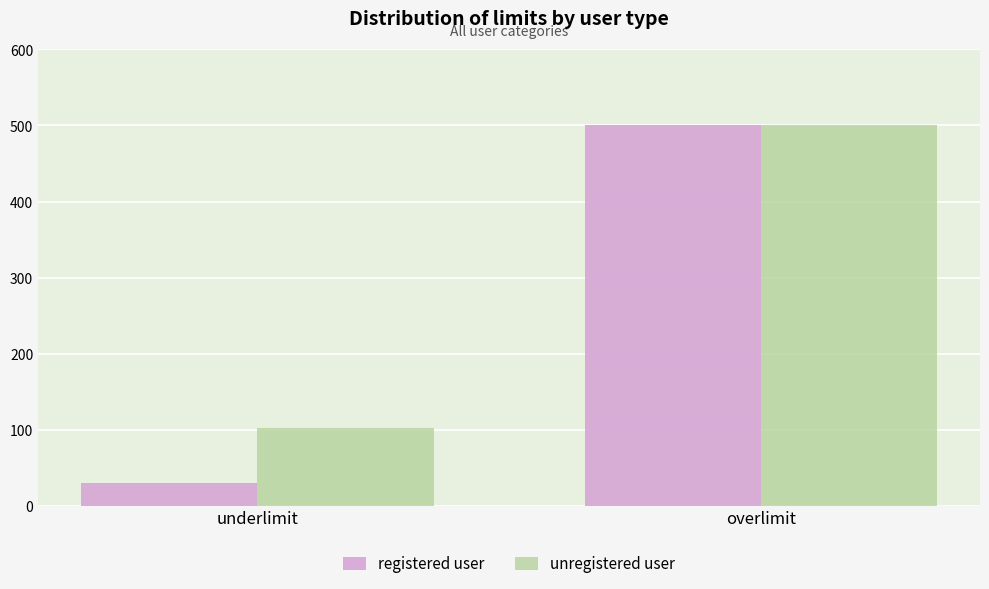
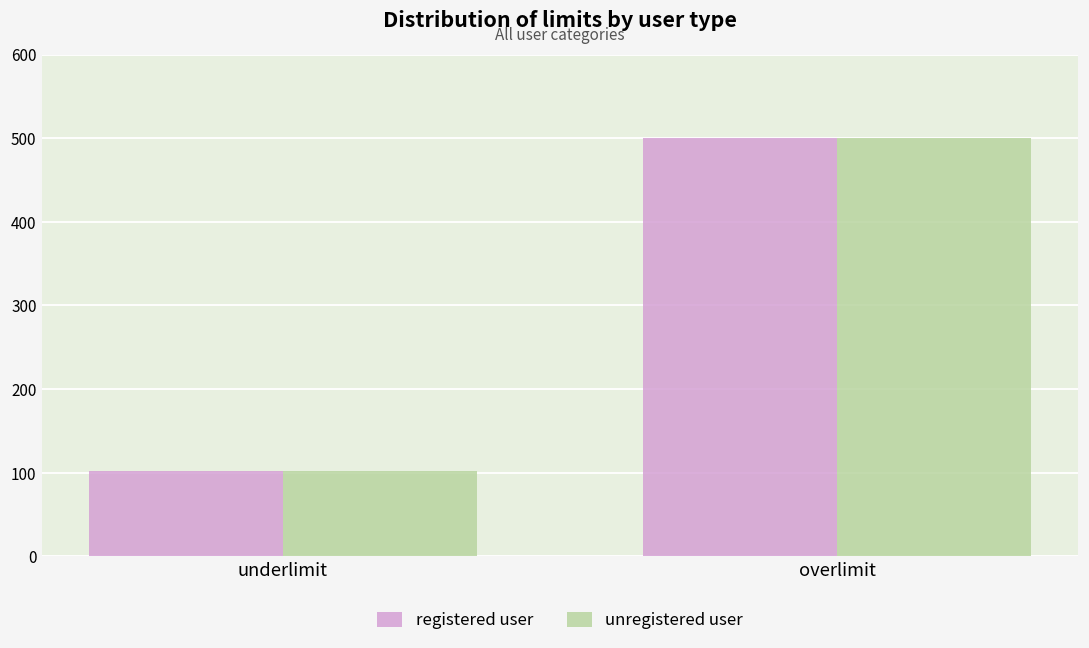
registered user, underlimit: 30 -> 100
